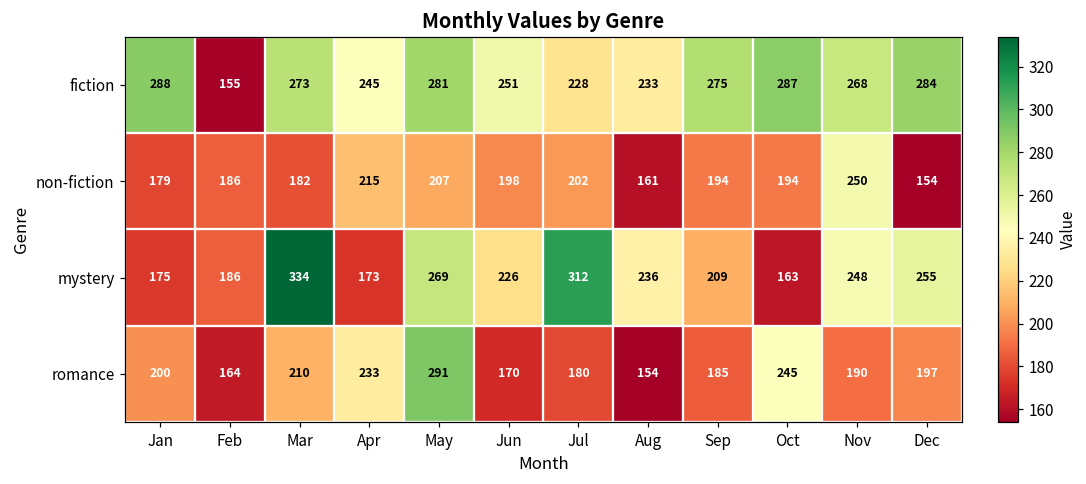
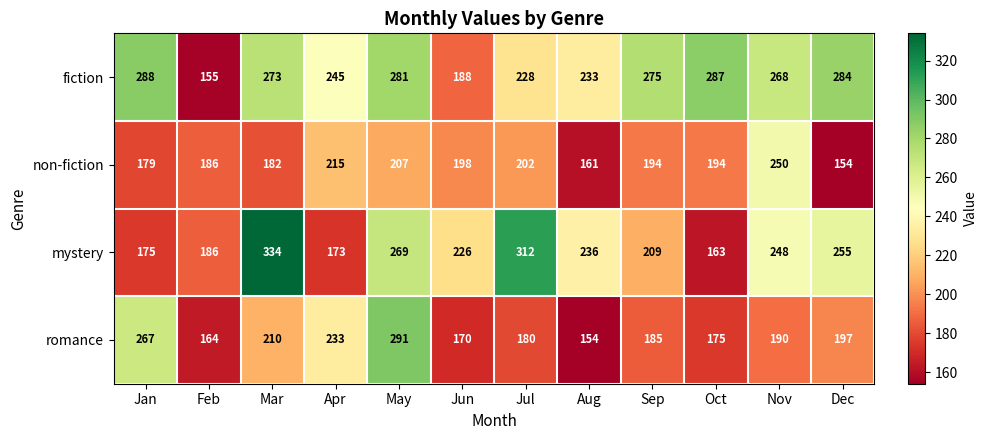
fiction, Jun: 251 -> 188
romance, Jan: 200 -> 267
romance, Oct: 245 -> 175
